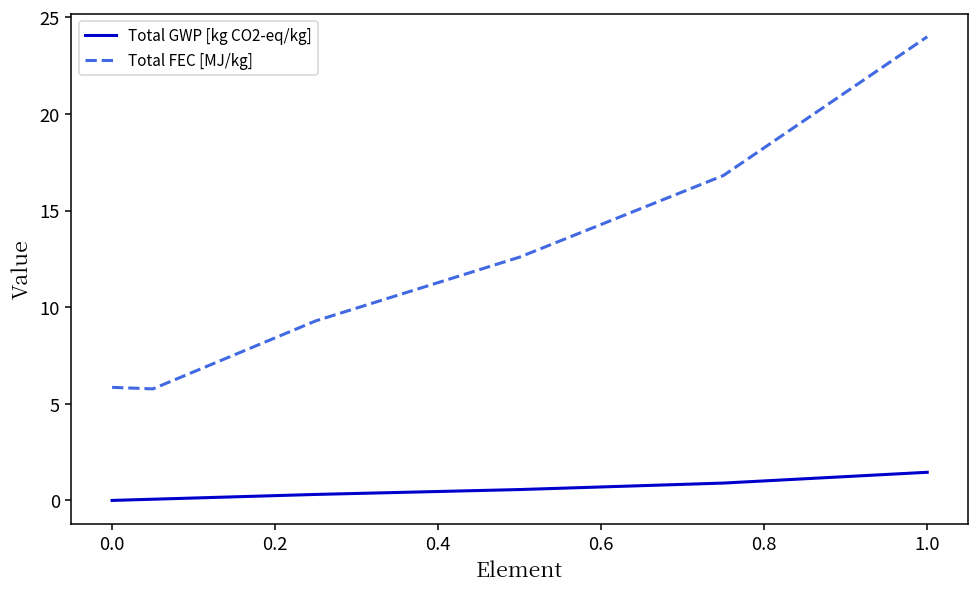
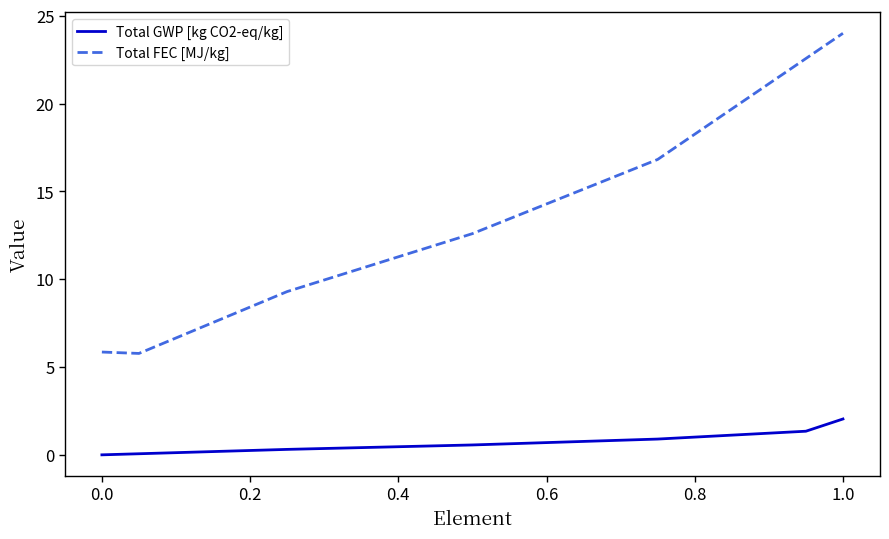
Total GWP [kg CO2-eq/kg], 1.0: 1.5 -> 2.0
